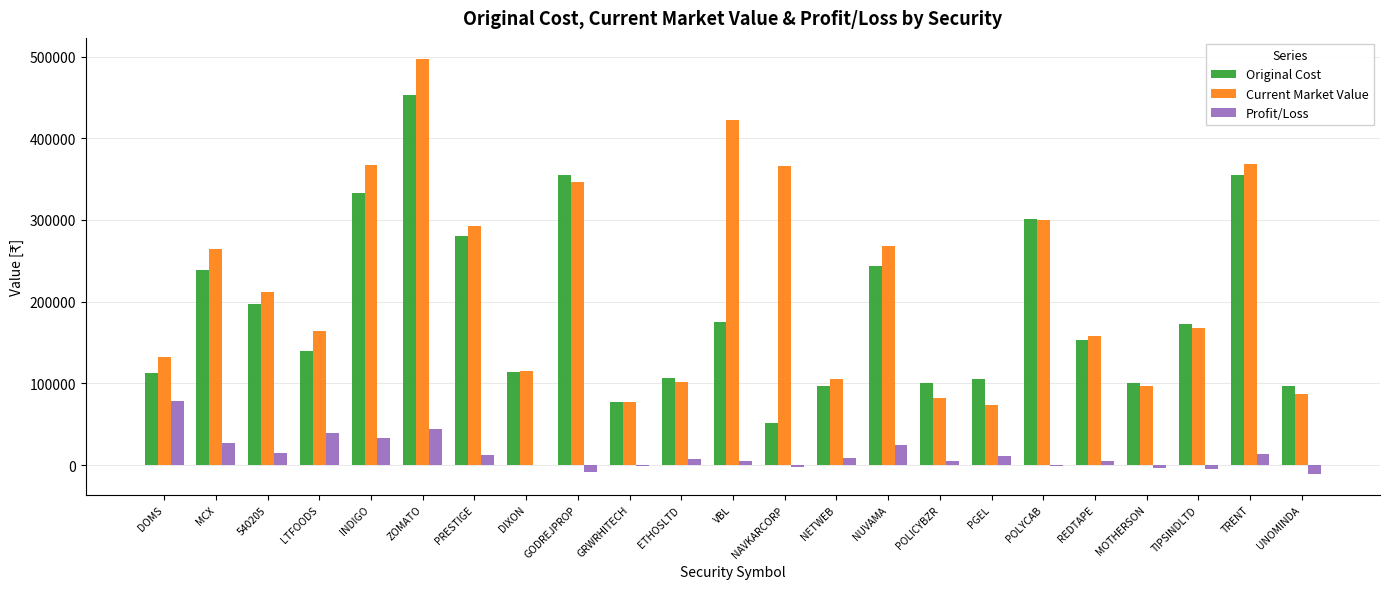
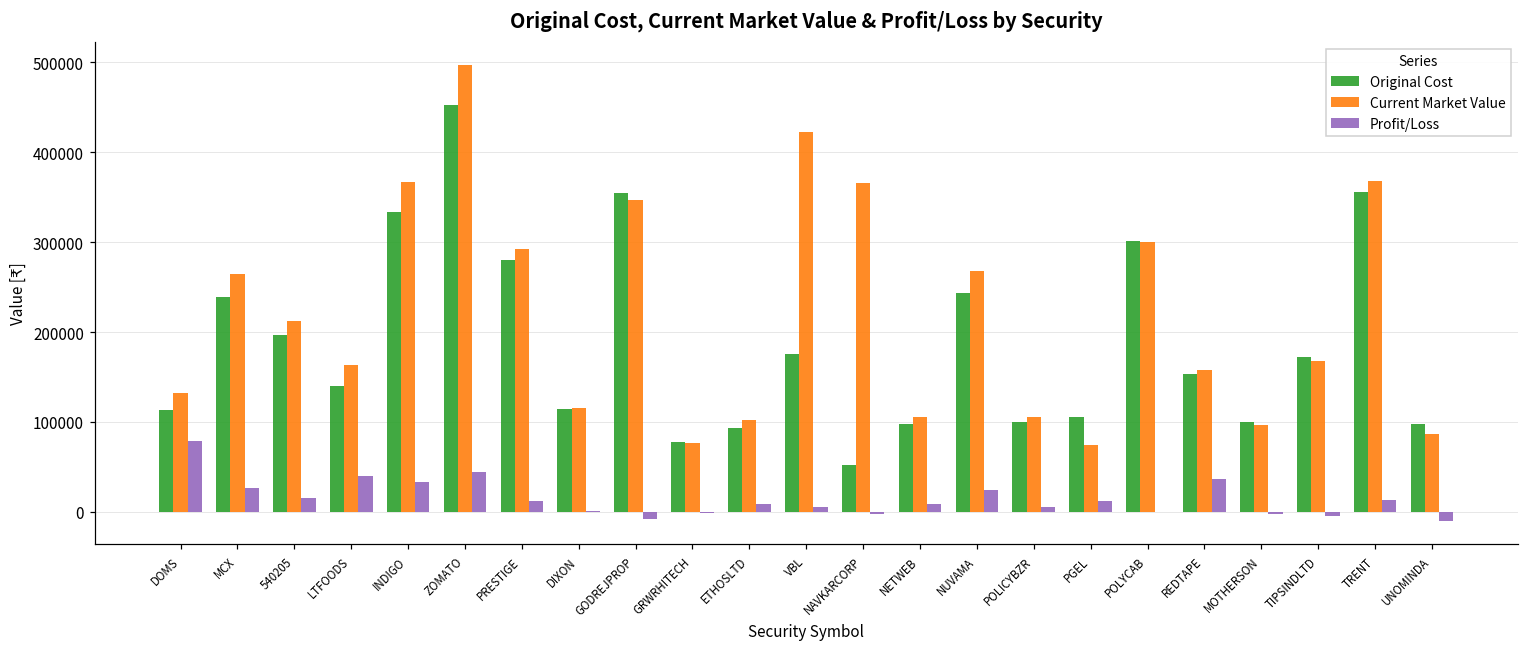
Original Cost, ETHOSLTD: 110000 -> 90000
Current Market Value, POLICYBZR: 80000 -> 110000
Profit/Loss, REDTAPE: 0 -> 40000
